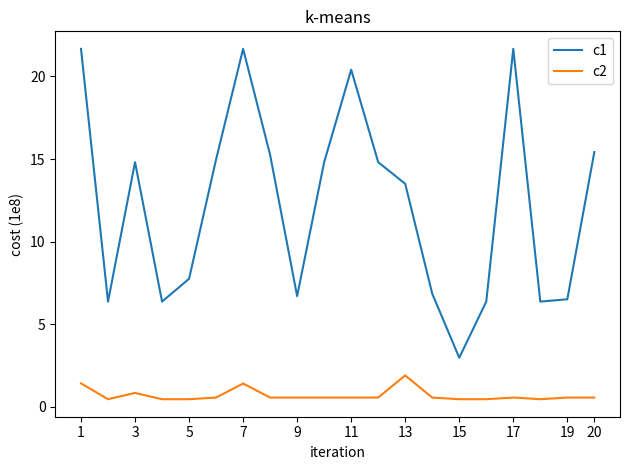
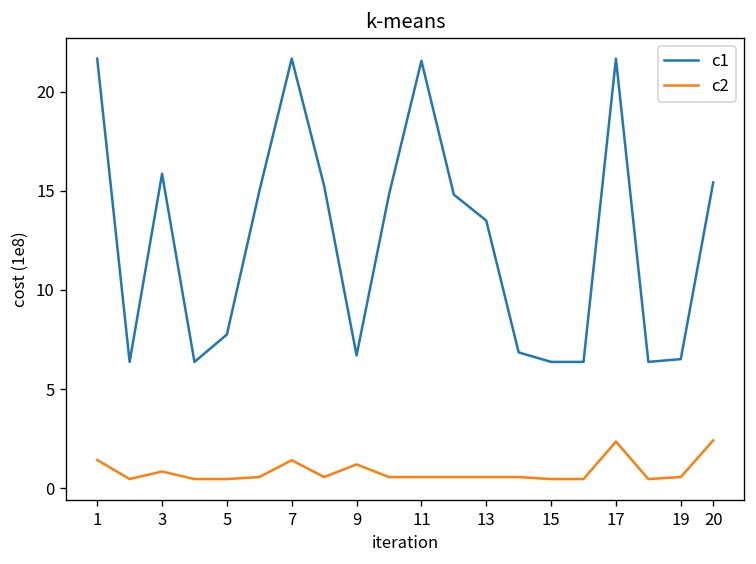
c1, 3: 14.8 -> 15.9
c2, 9: 0.6 -> 1.2
c1, 11: 20.4 -> 21.6
c2, 13: 1.9 -> 0.6
c1, 15: 3.0 -> 6.4
c2, 17: 0.6 -> 2.4
c2, 20: 0.6 -> 2.4
